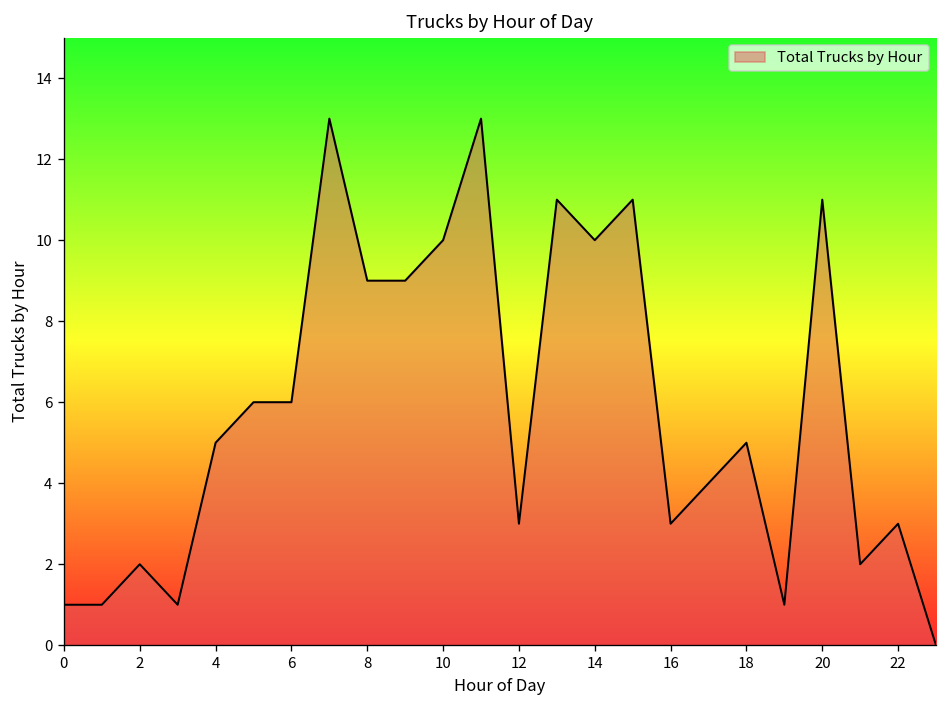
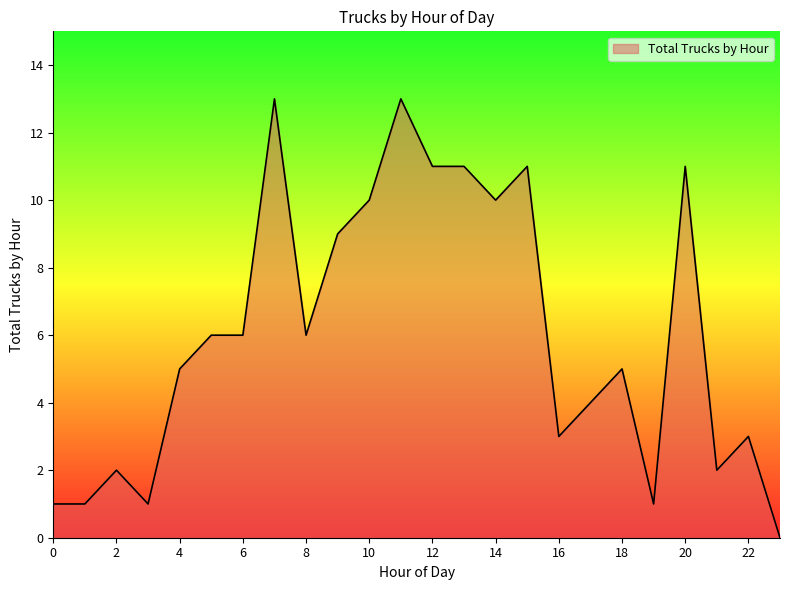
8: 9 -> 6
12: 3 -> 11
